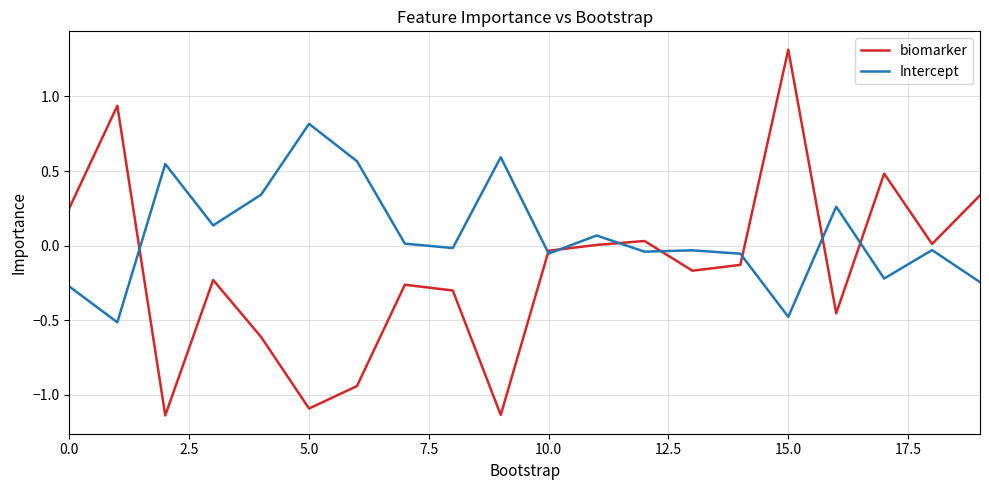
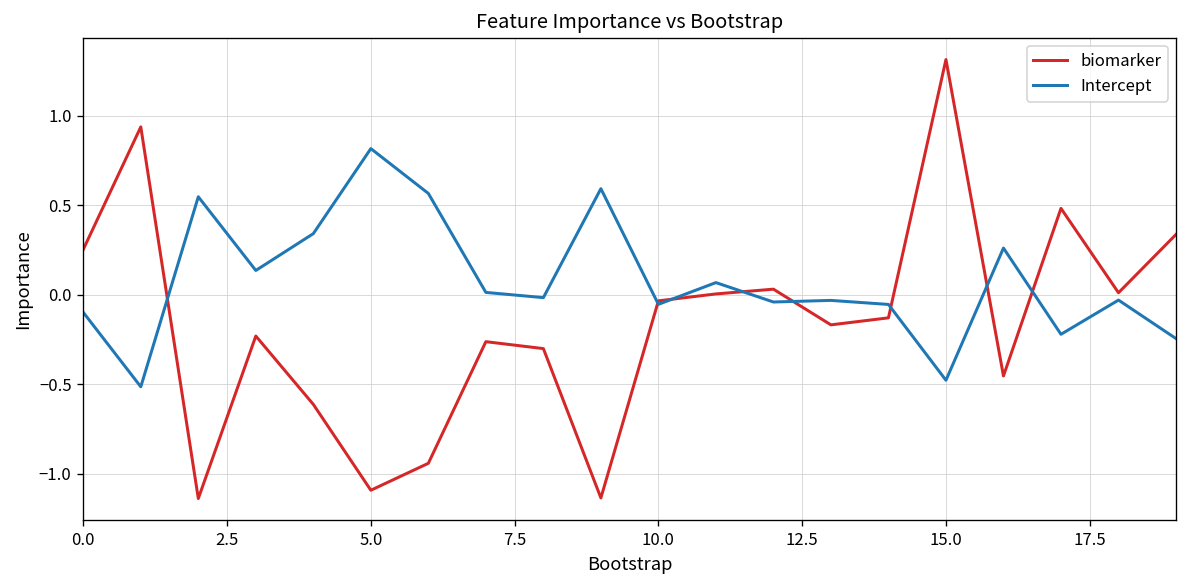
Intercept, 0.0: -0.27 -> -0.10
